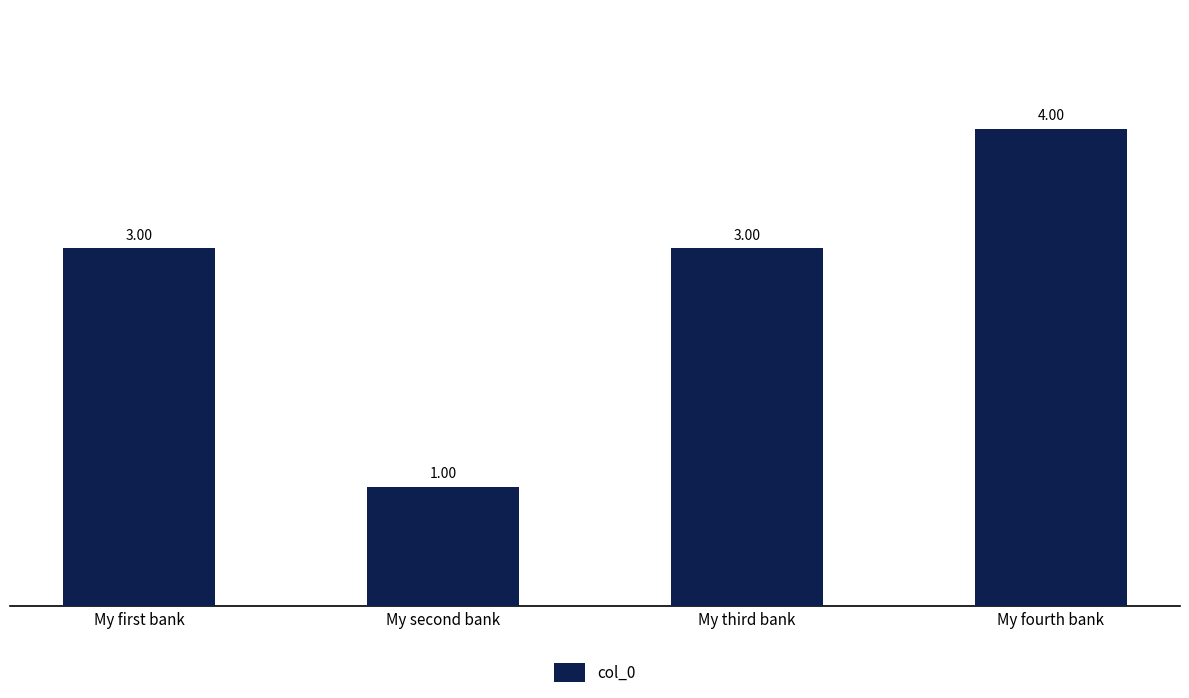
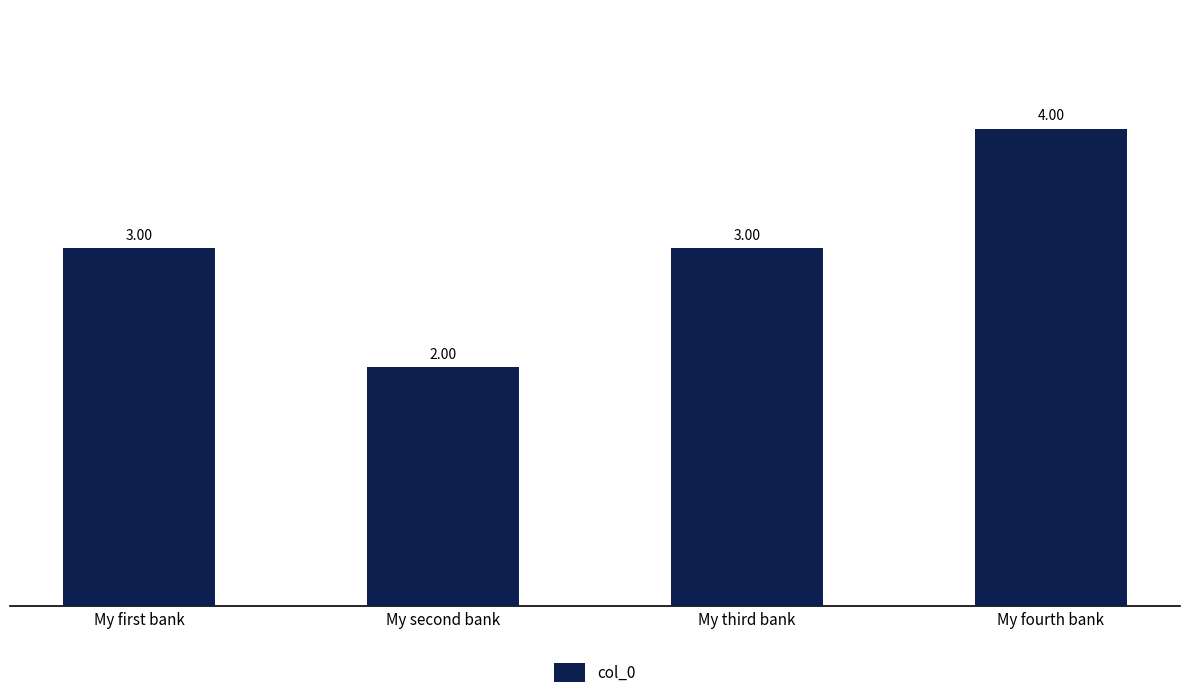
My second bank: 1.00 -> 2.00
